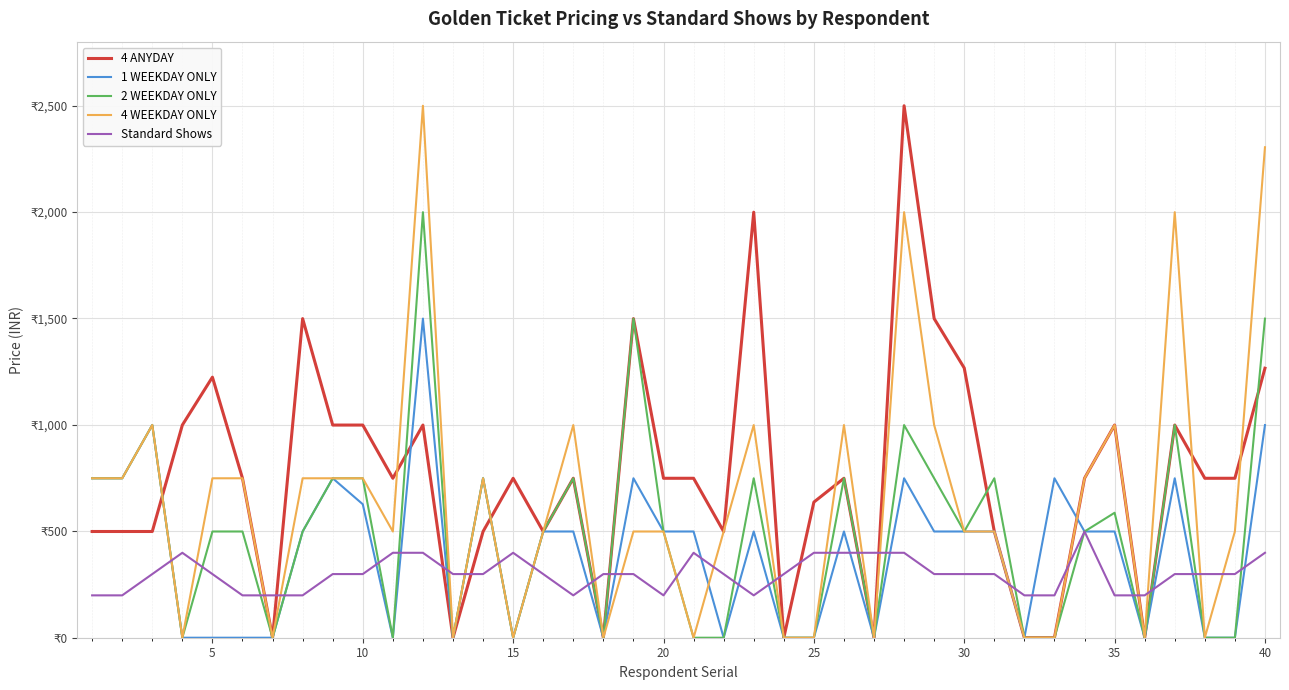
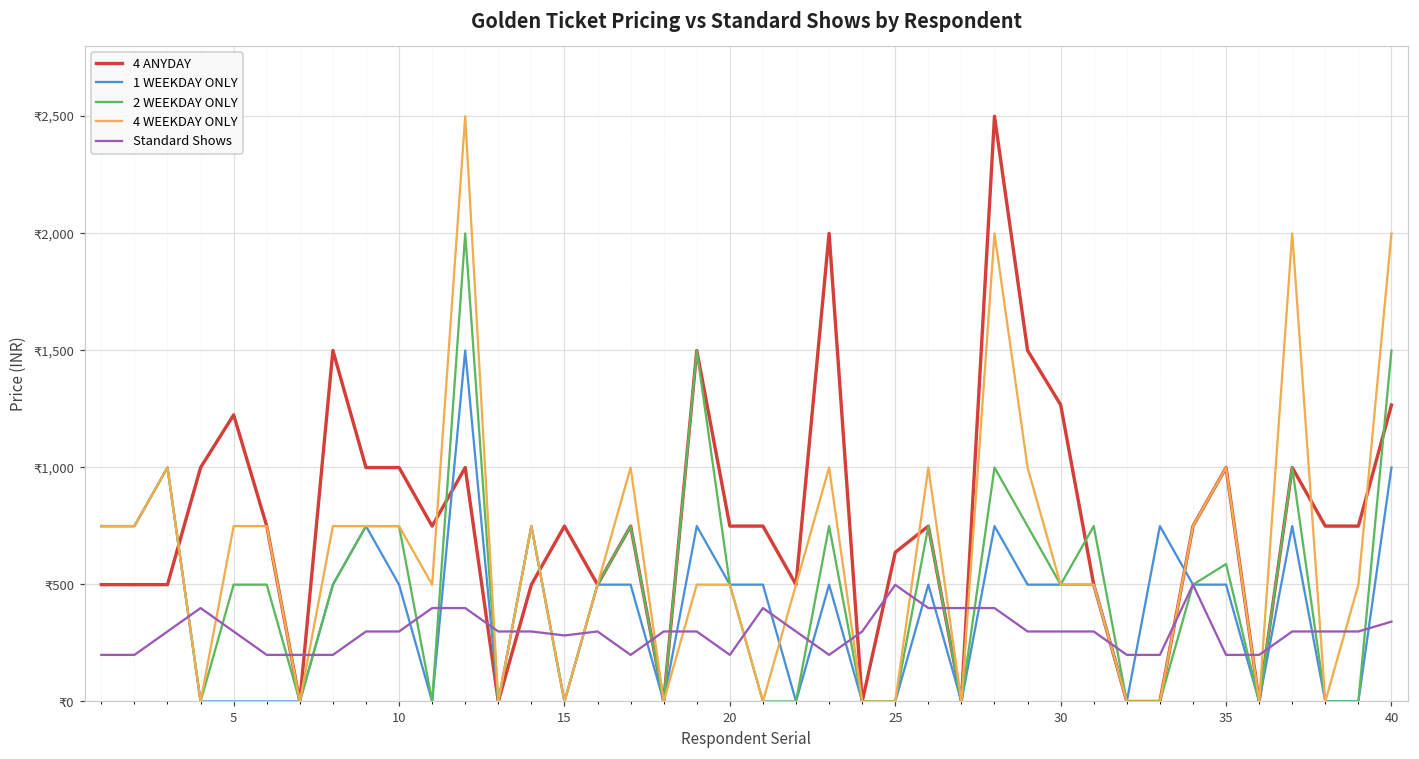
1 WEEKDAY ONLY, 10: ₹630 -> ₹500
Standard Shows, 15: ₹400 -> ₹280
Standard Shows, 25: ₹400 -> ₹500
4 WEEKDAY ONLY, 40: ₹2,300 -> ₹2,000
Standard Shows, 40: ₹400 -> ₹340
